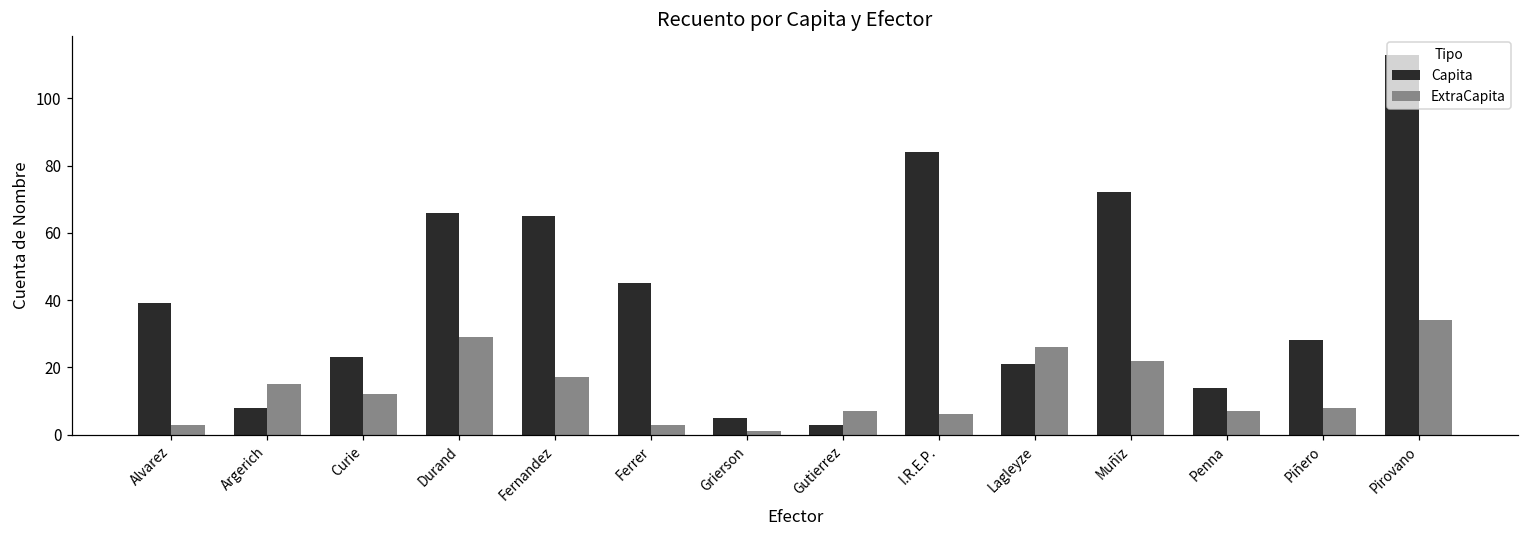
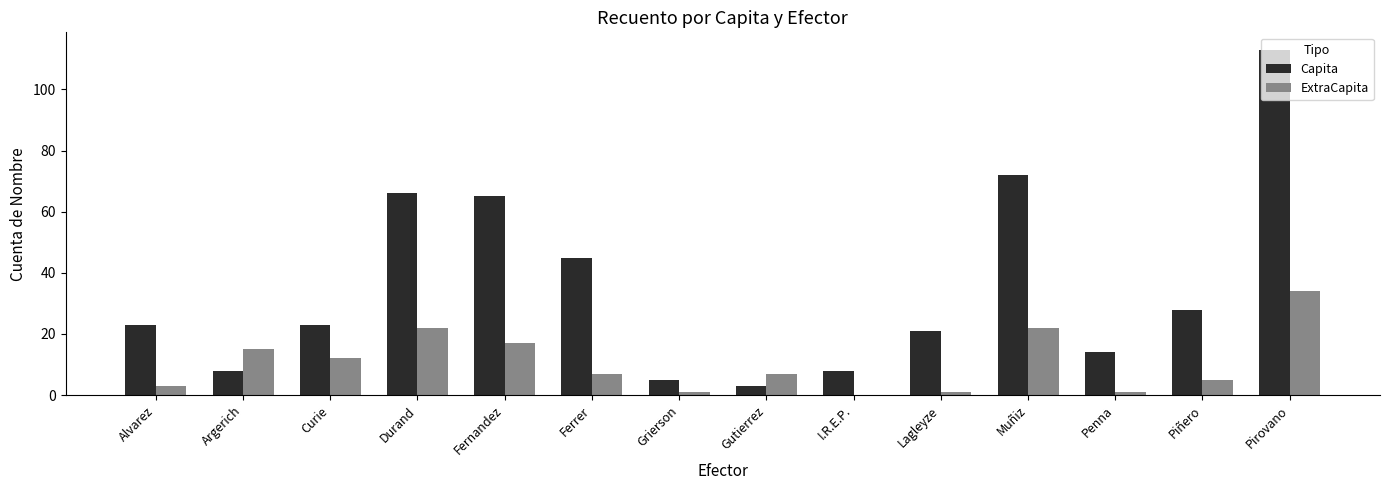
Capita, Alvarez: 39 -> 23
ExtraCapita, Durand: 29 -> 22
ExtraCapita, Ferrer: 3 -> 7
Capita, I.R.E.P.: 84 -> 8
ExtraCapita, I.R.E.P.: 6 -> 0
ExtraCapita, Lagleyze: 26 -> 1
ExtraCapita, Penna: 7 -> 1
ExtraCapita, Piñero: 8 -> 5
